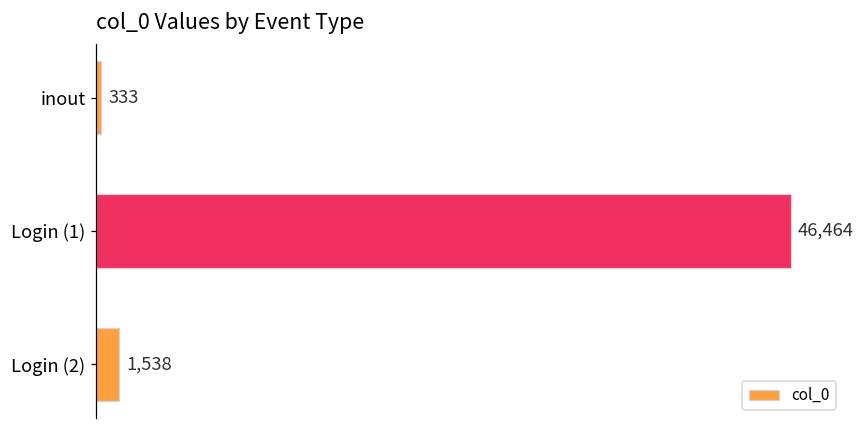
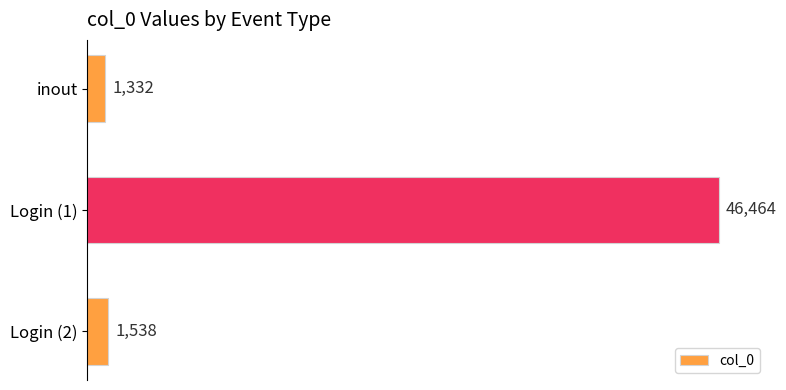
inout: 333 -> 1,332
